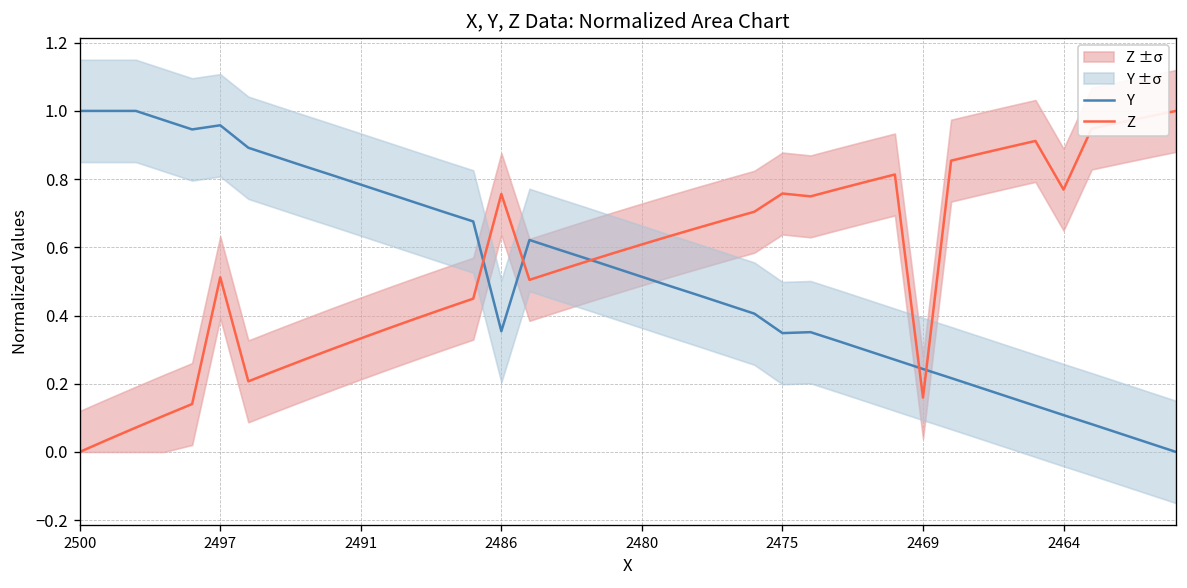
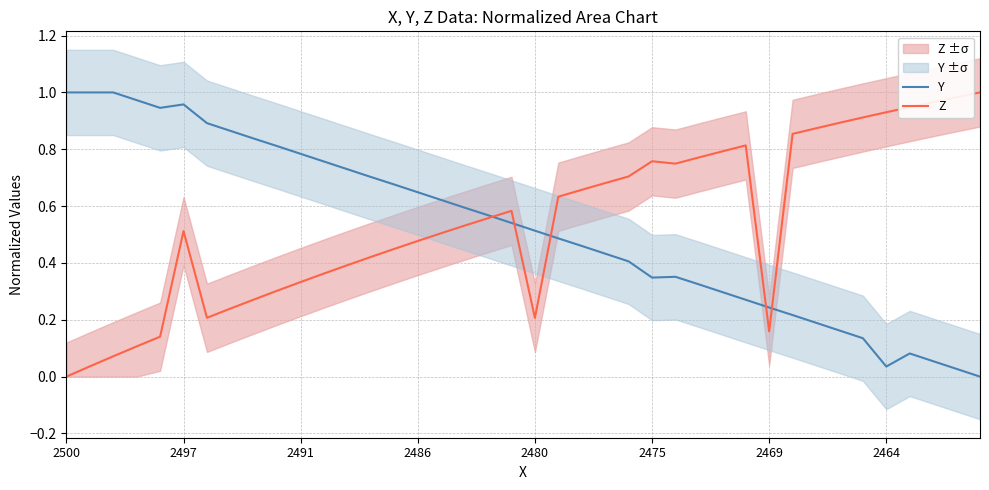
Y, 2486: 0.35 -> 0.65
Z, 2486: 0.76 -> 0.48
Z, 2480: 0.61 -> 0.21
Y, 2464: 0.11 -> 0.04
Z, 2464: 0.77 -> 0.93
